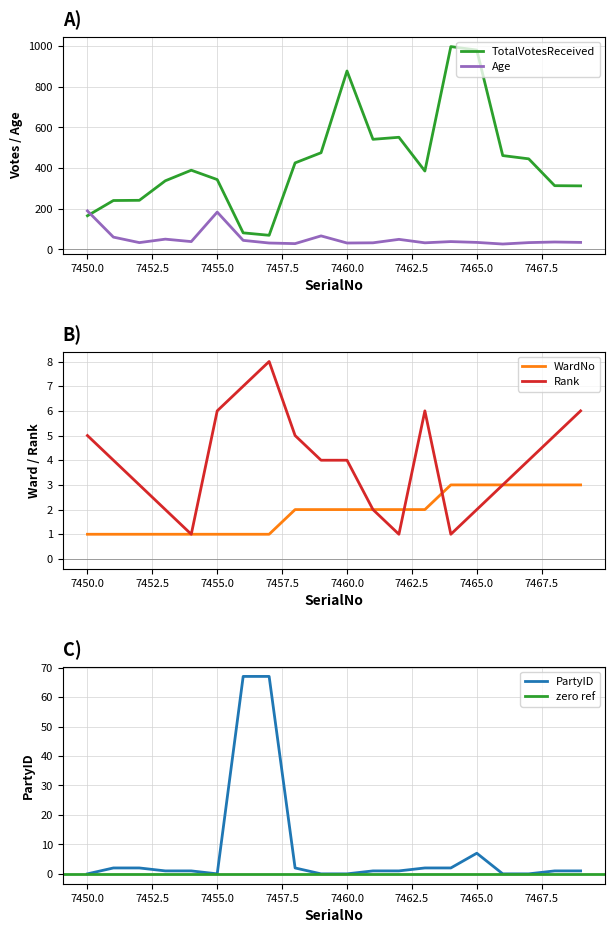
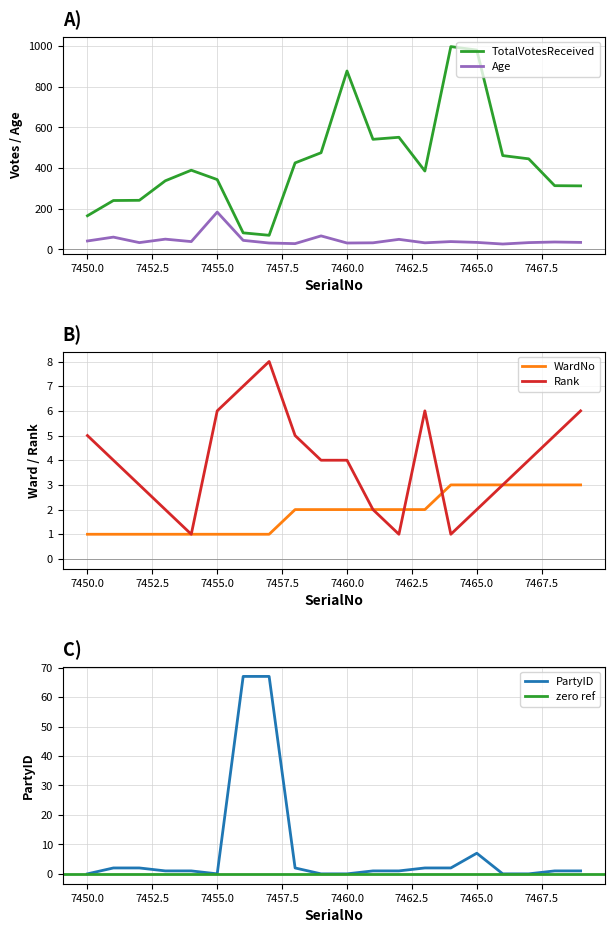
A), Age, 7450.0: 190 -> 40
